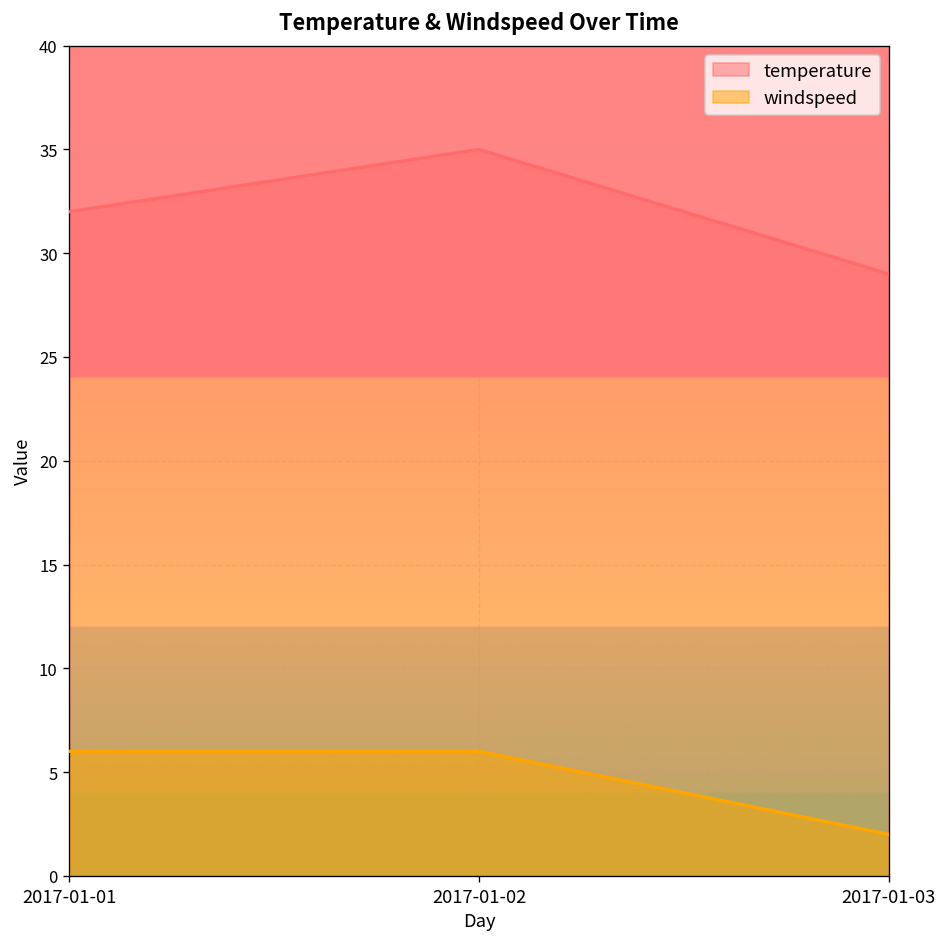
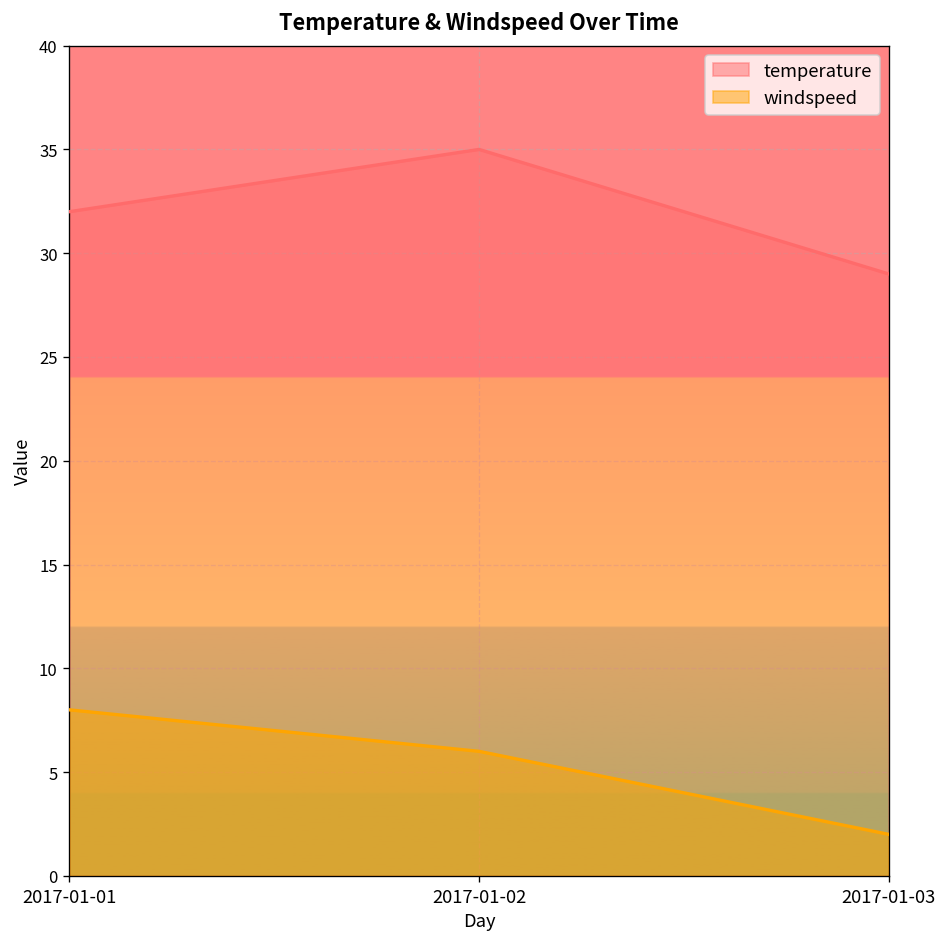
windspeed, 2017-01-01: 6 -> 8
